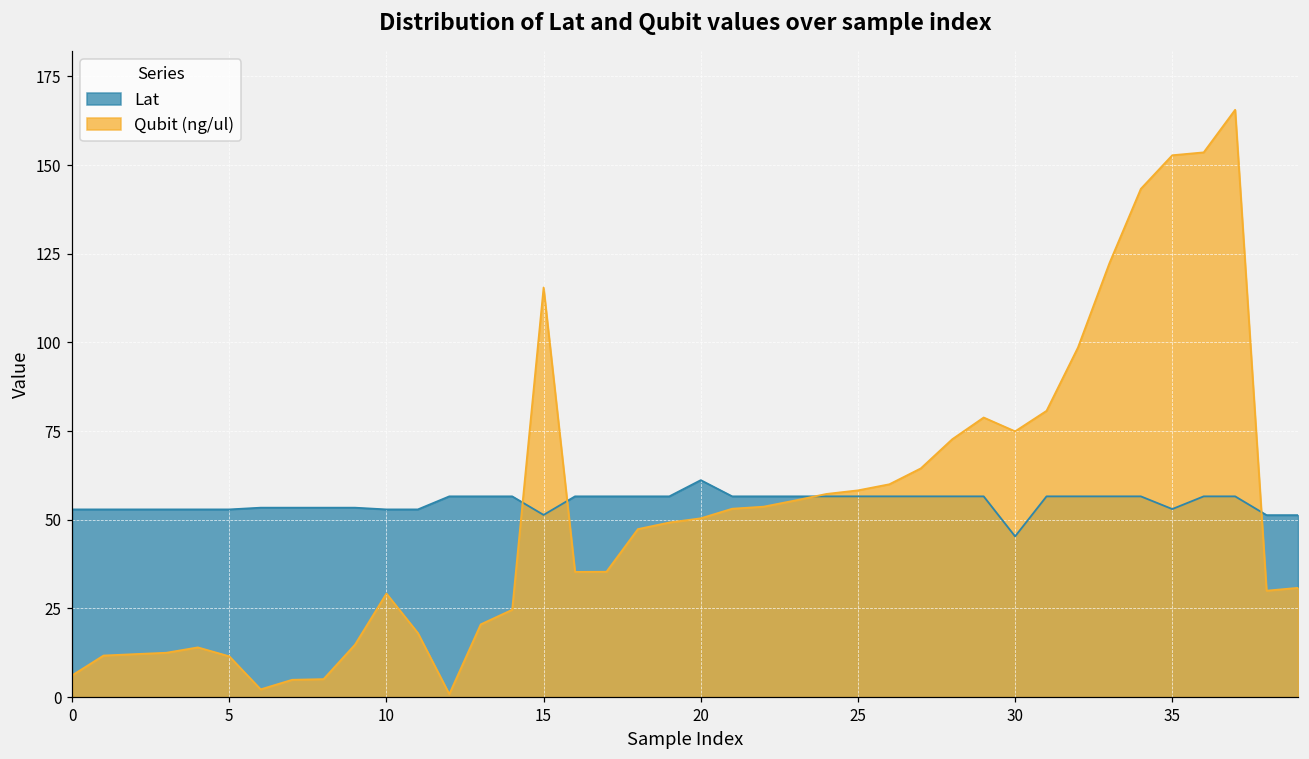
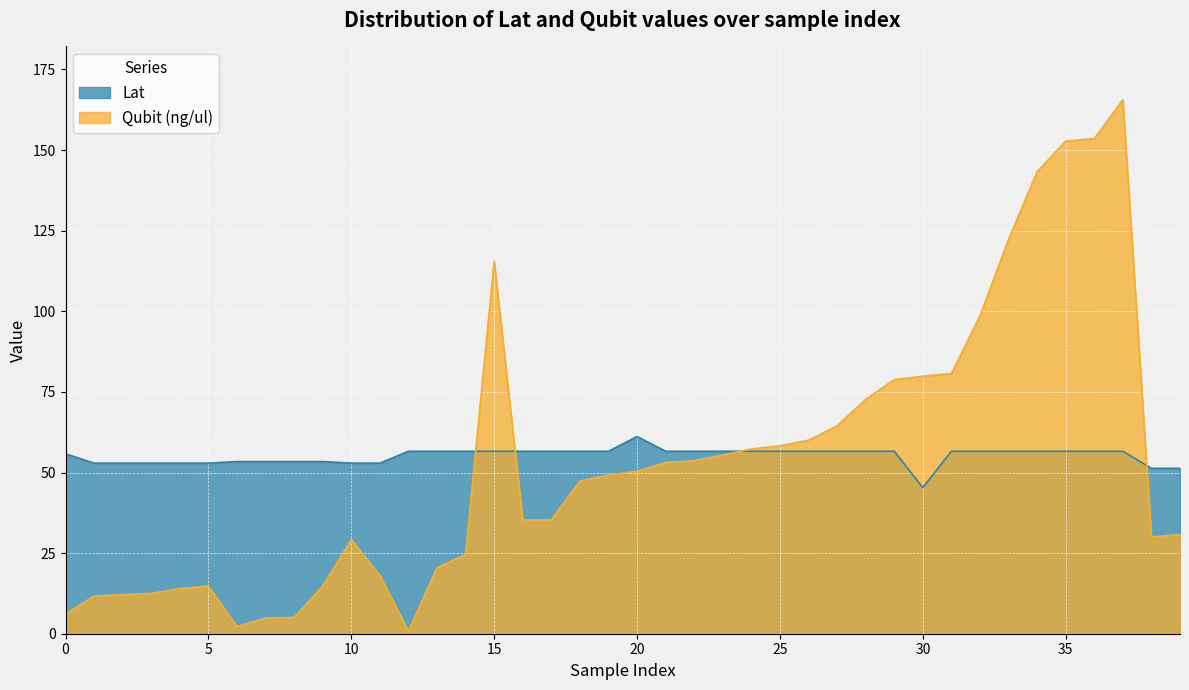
Lat, 0: 53 -> 56
Qubit (ng/ul), 5: 12 -> 15
Lat, 15: 51 -> 57
Qubit (ng/ul), 30: 75 -> 80
Lat, 35: 53 -> 57
